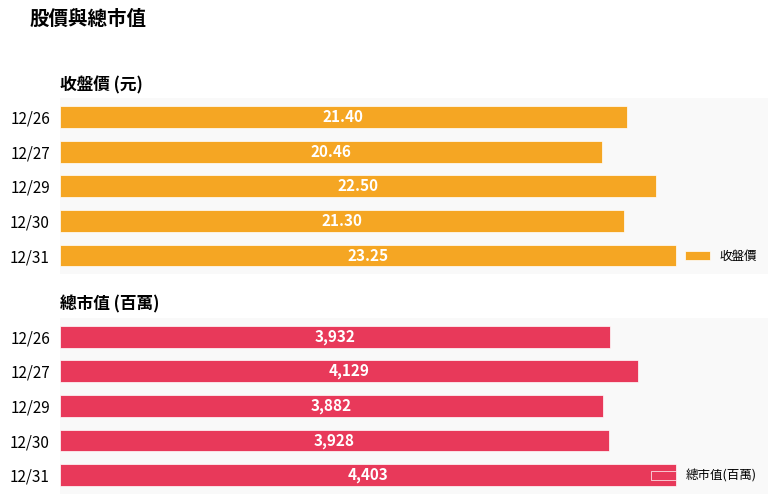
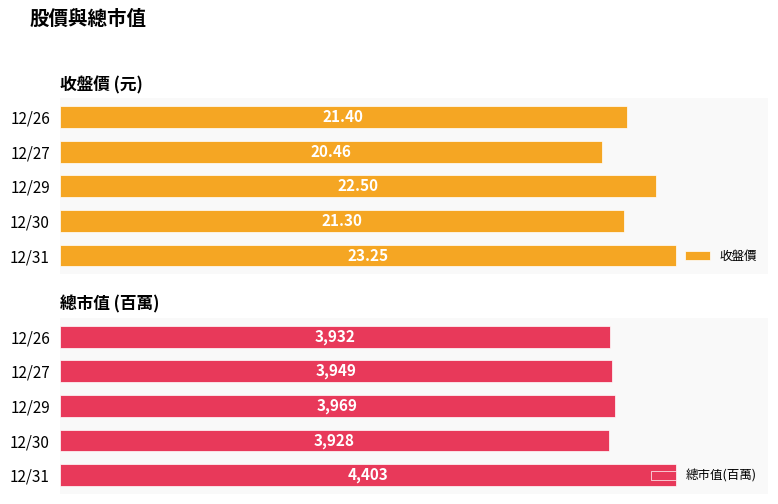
總市值 (百萬), 12/27: 4,129 -> 3,949
總市值 (百萬), 12/29: 3,882 -> 3,969
